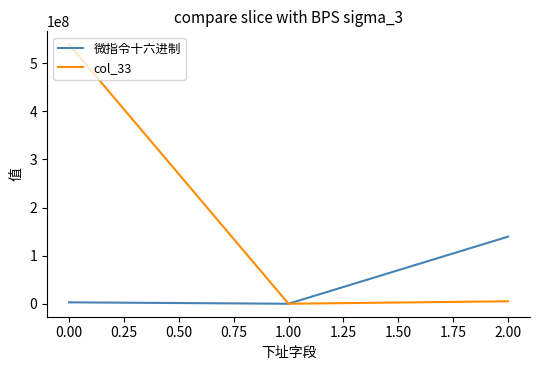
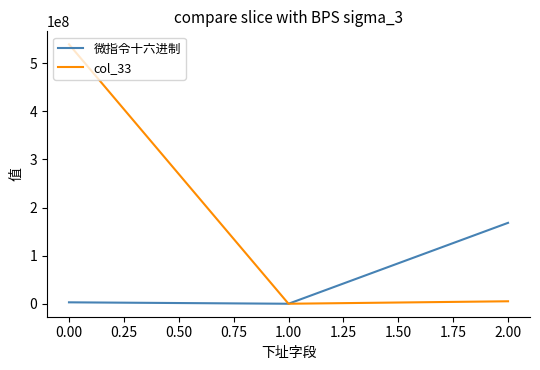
微指令十六进制, 2.00: 140000000 -> 170000000
